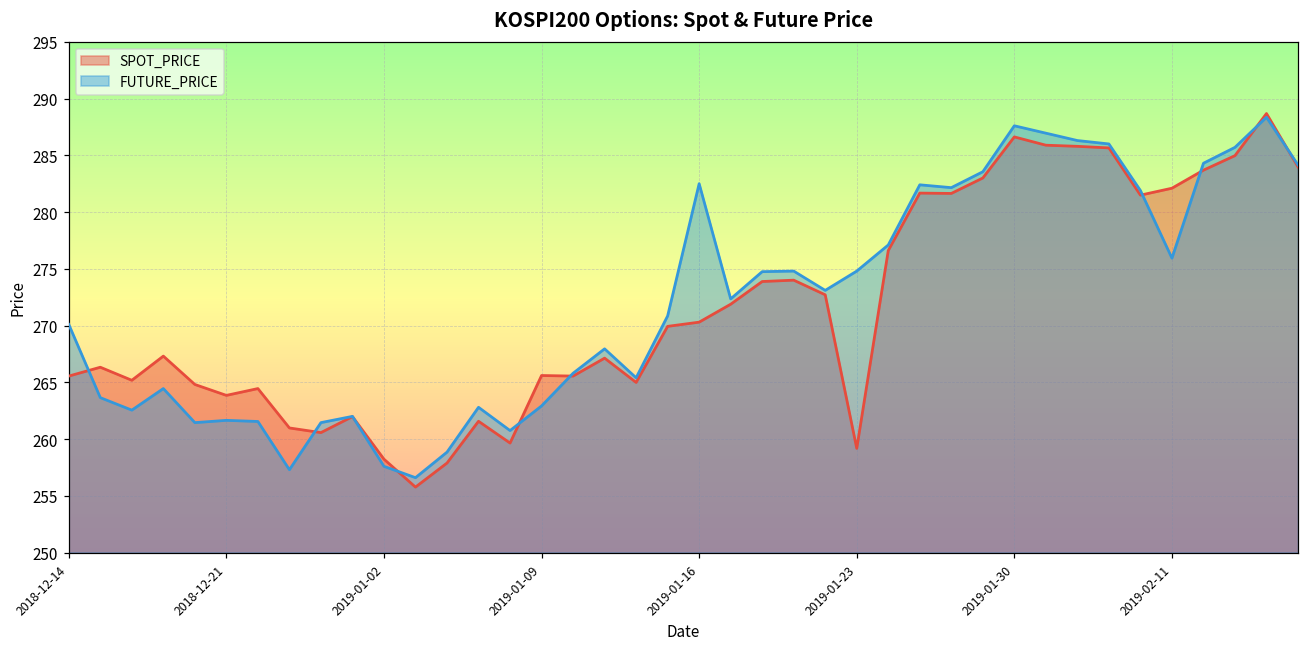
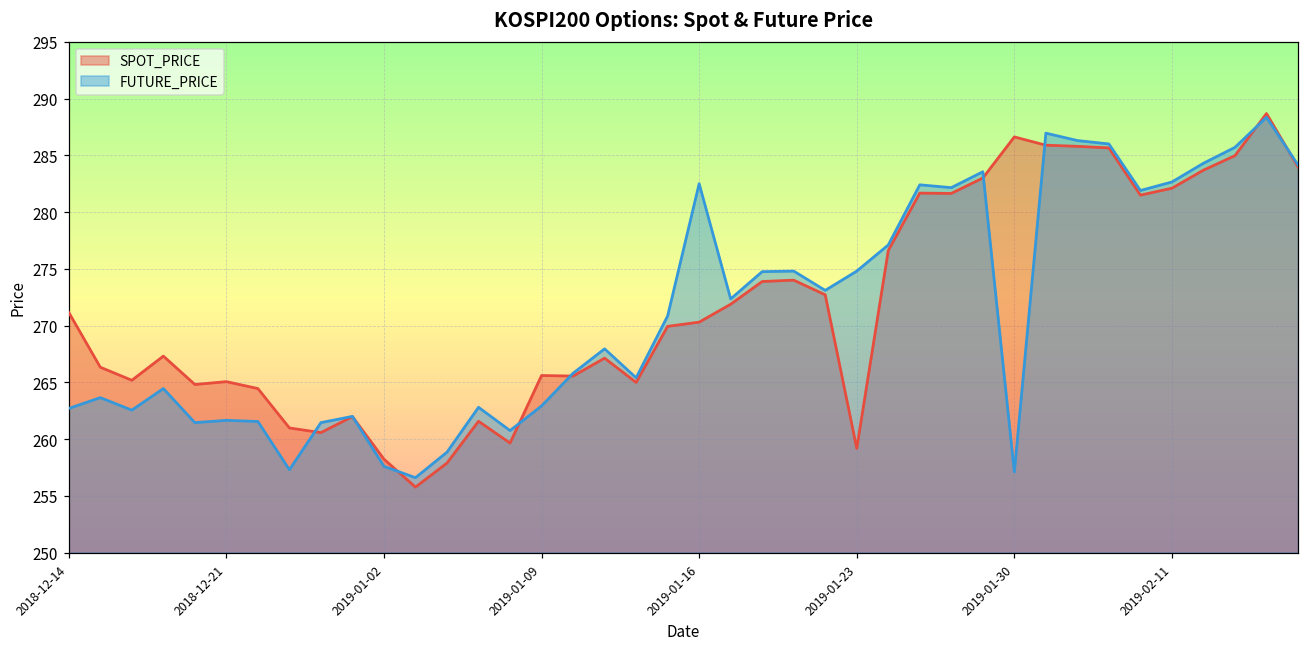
SPOT_PRICE, 2018-12-14: 265.6 -> 271.2
FUTURE_PRICE, 2018-12-14: 270.1 -> 262.7
SPOT_PRICE, 2018-12-21: 263.9 -> 265.1
FUTURE_PRICE, 2019-01-30: 287.6 -> 257.1
FUTURE_PRICE, 2019-02-11: 275.9 -> 282.7
